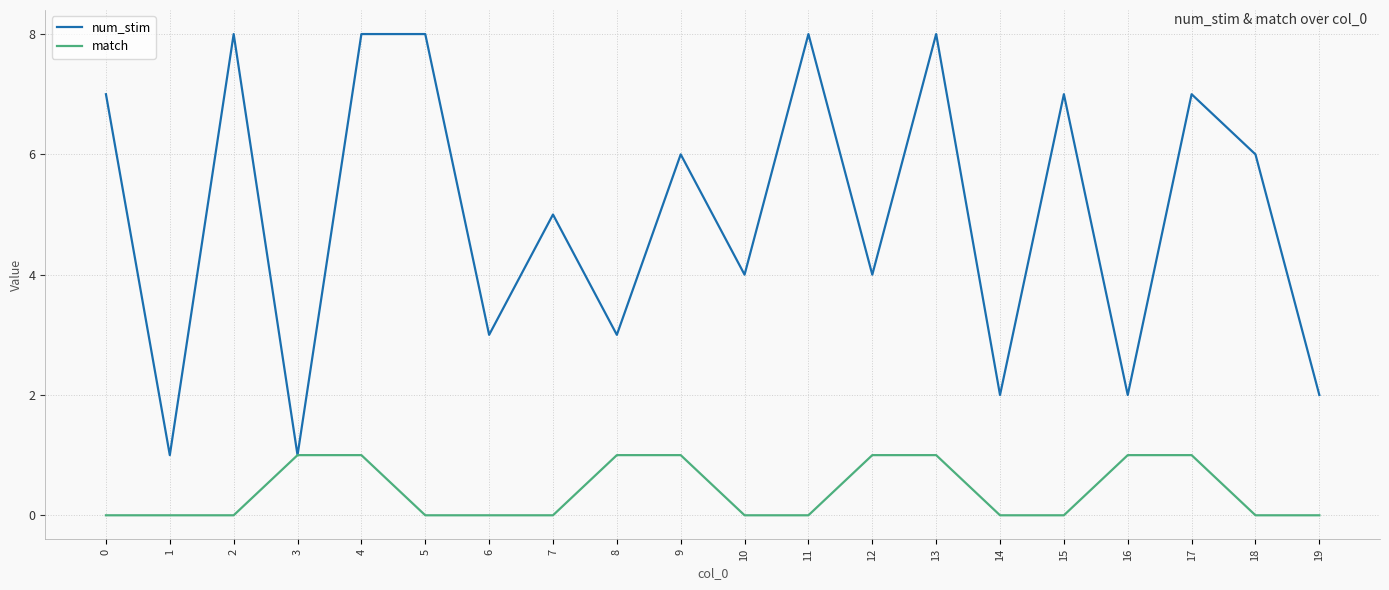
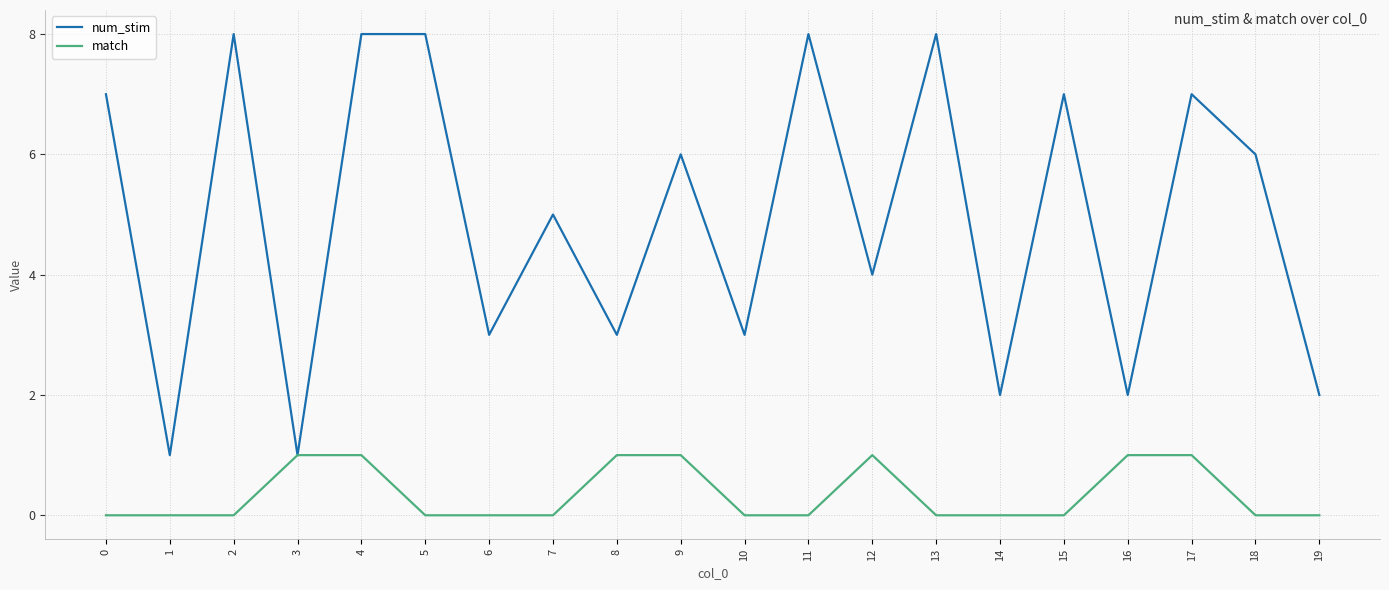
num_stim, 10: 4 -> 3
match, 13: 1 -> 0
